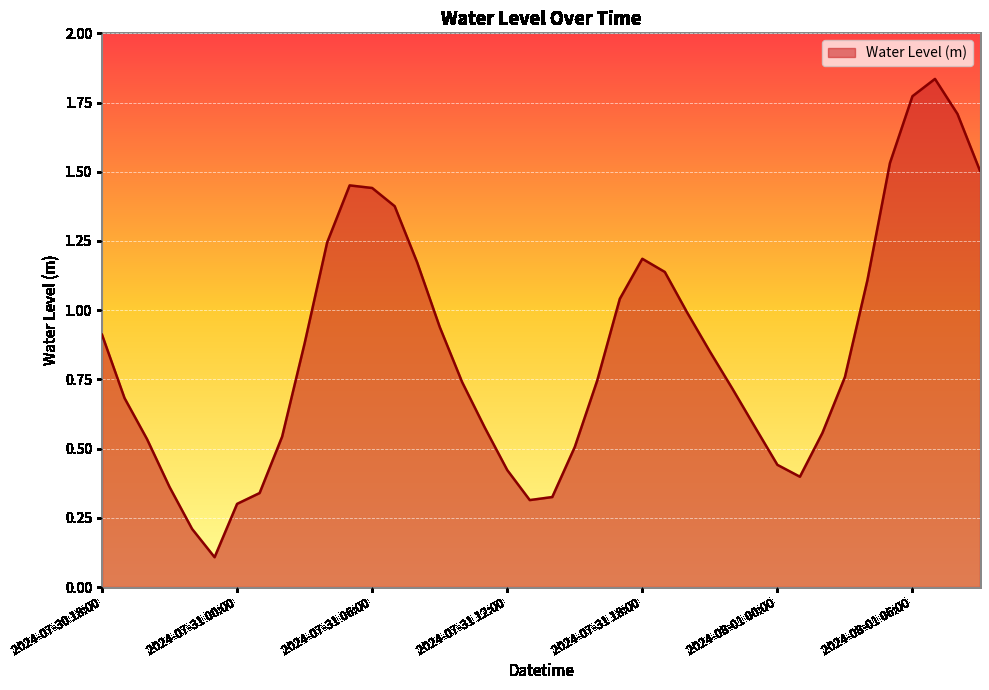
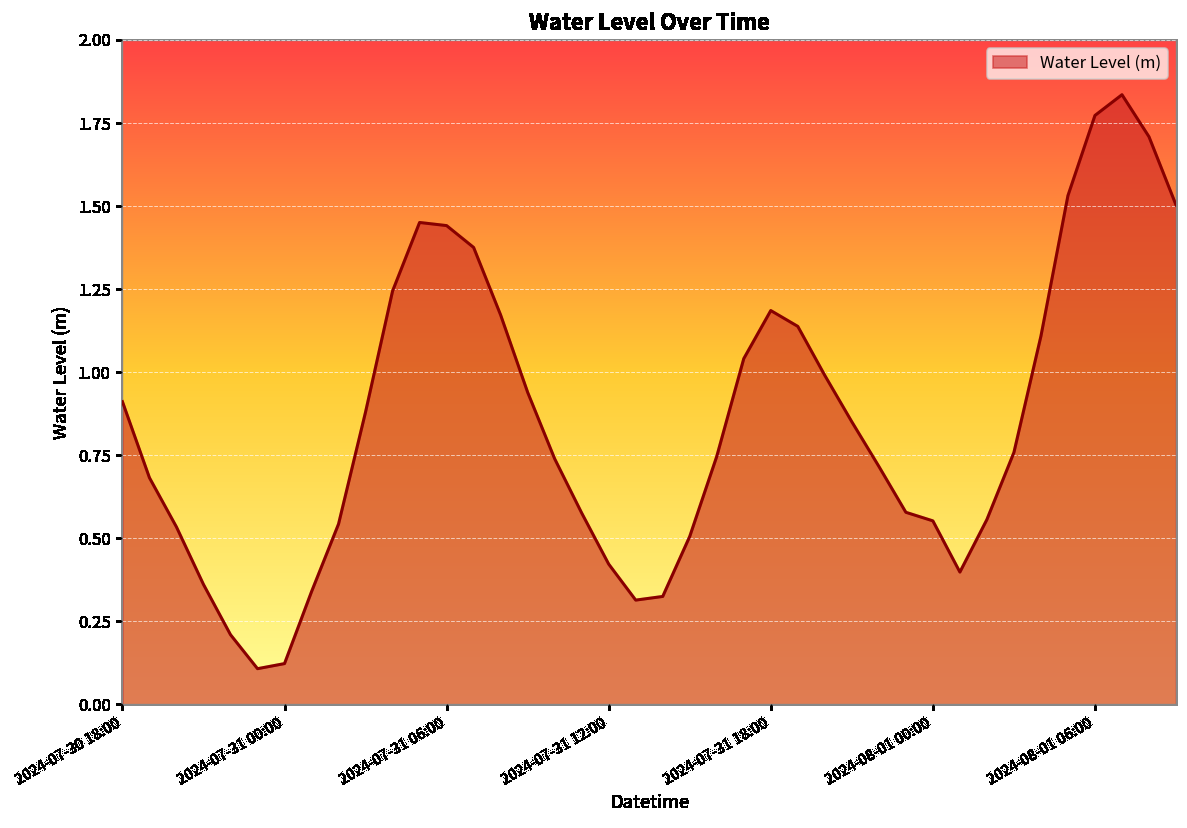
2024-07-31 00:00: 0.30 -> 0.12
2024-08-01 00:00: 0.44 -> 0.55
